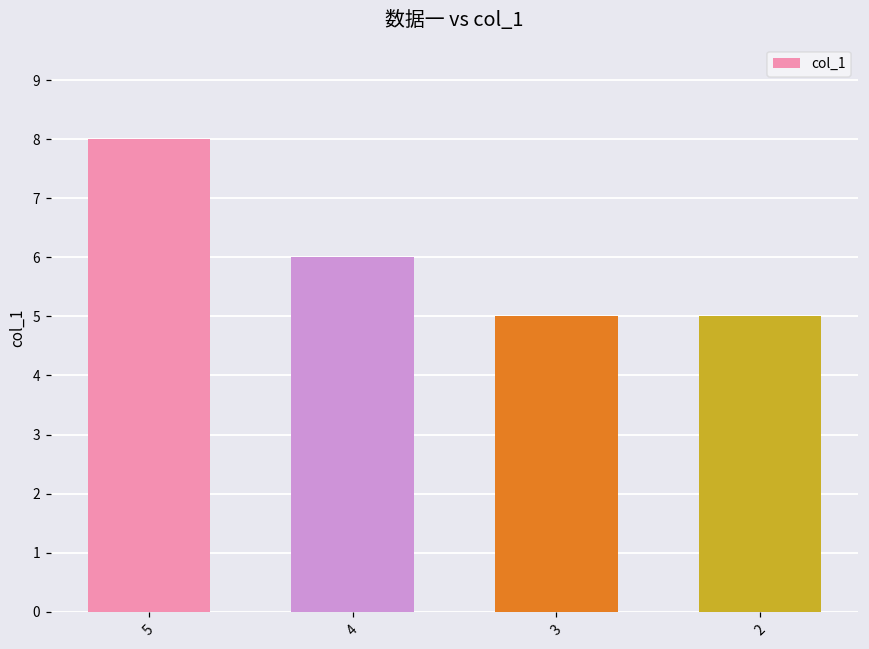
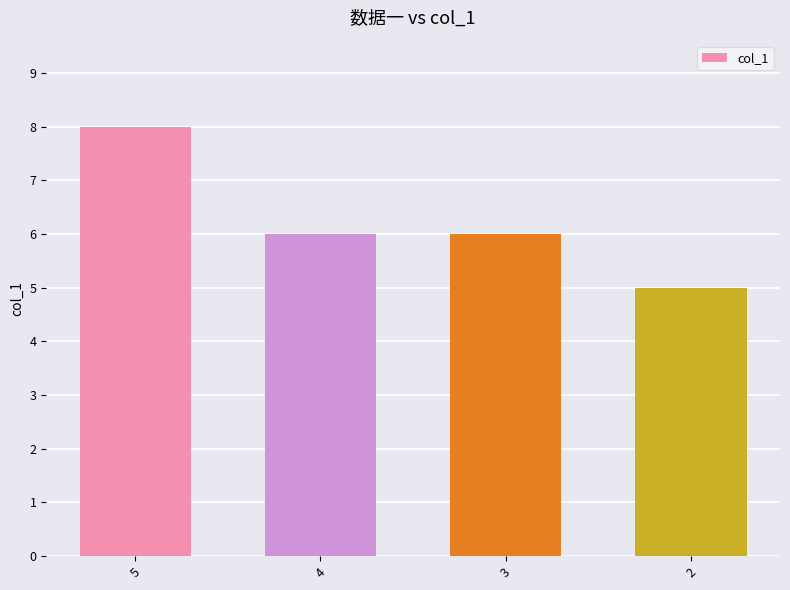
3: 5 -> 6
